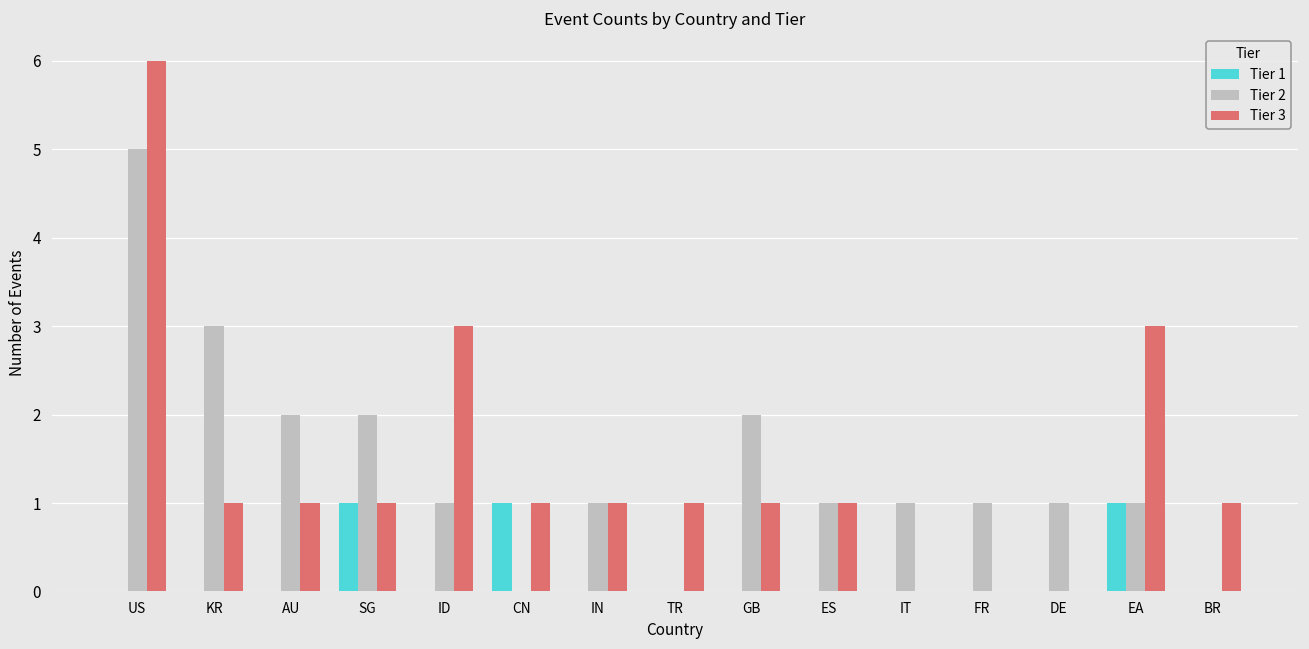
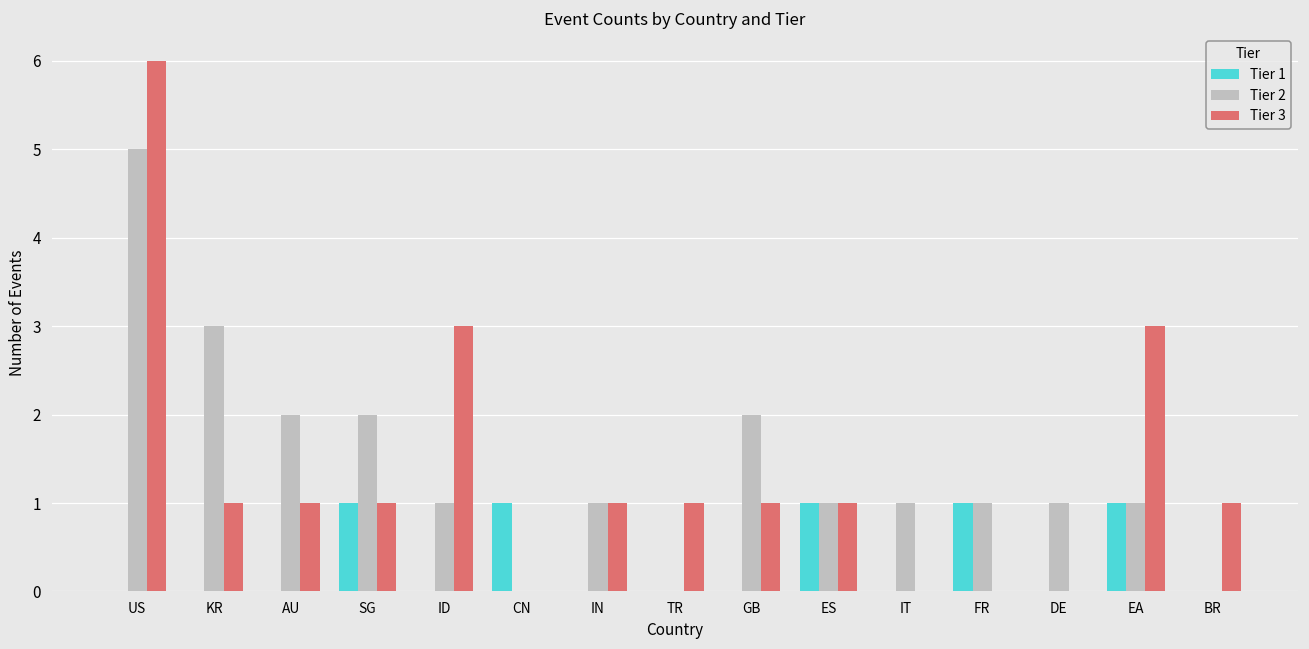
Tier 3, CN: 1 -> 0
Tier 1, ES: 0 -> 1
Tier 1, FR: 0 -> 1
